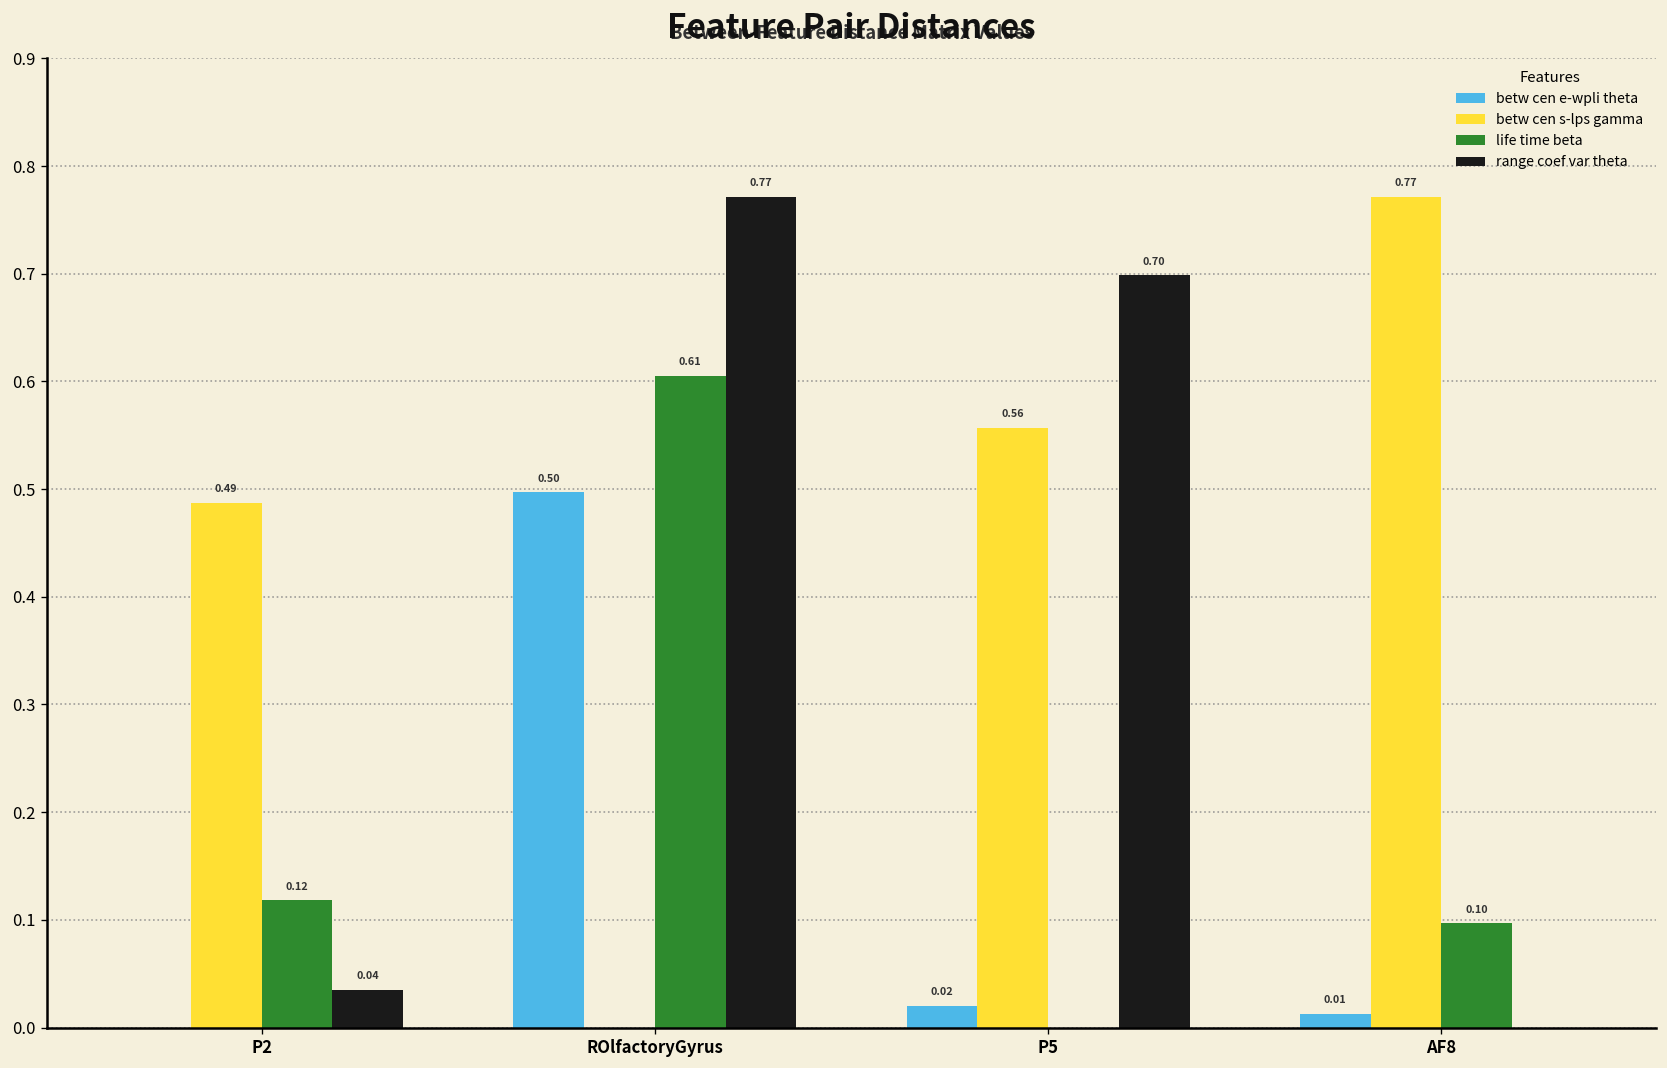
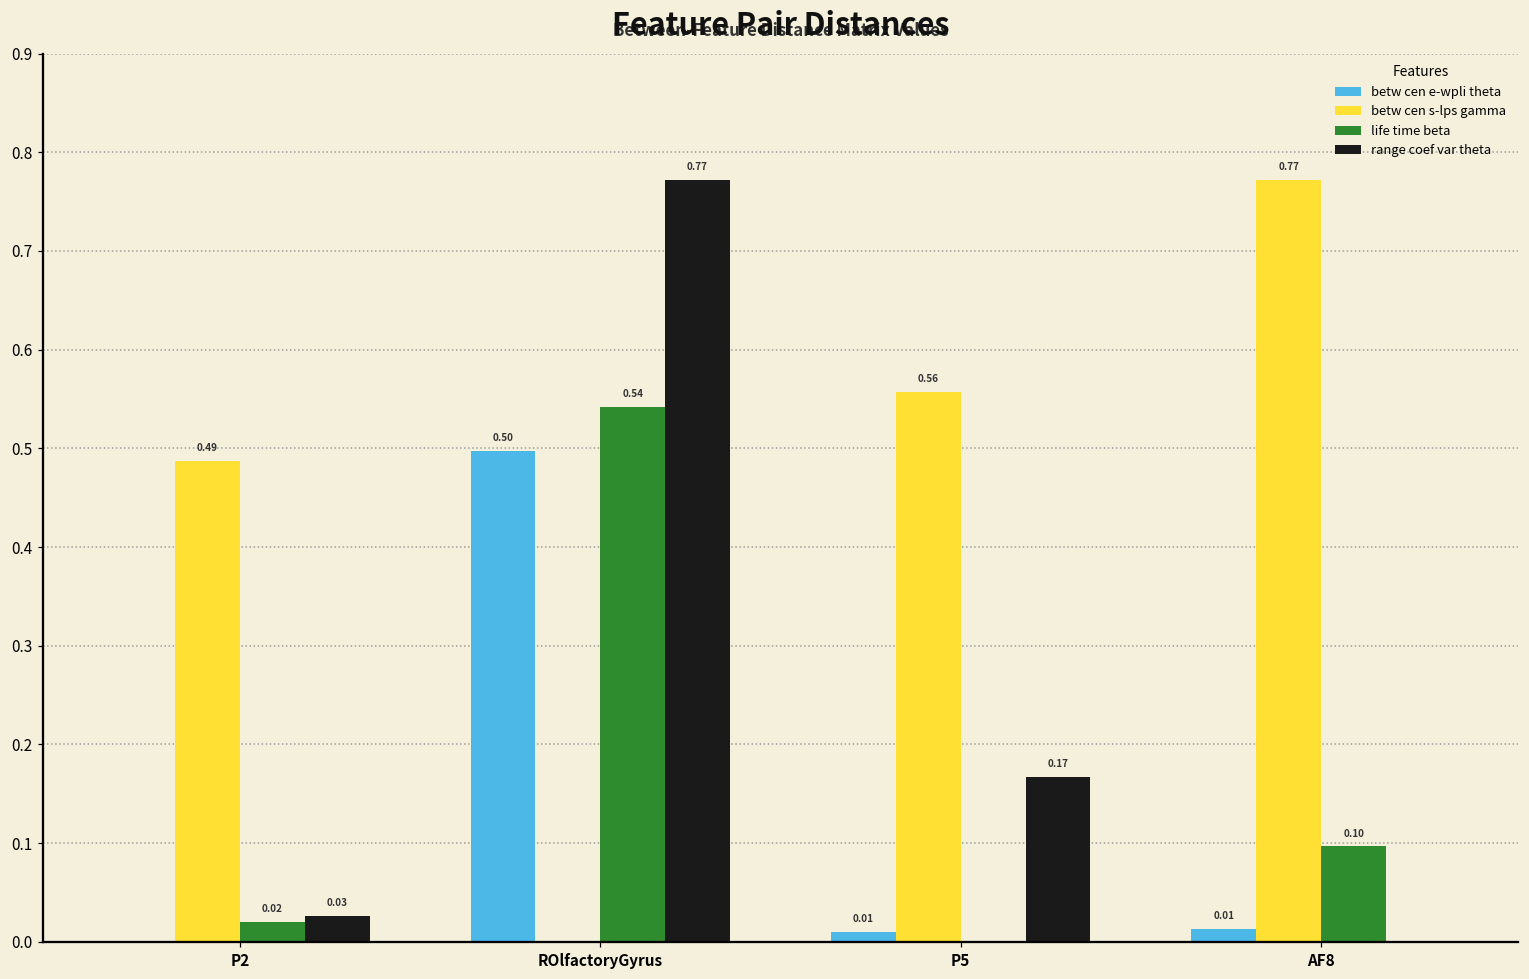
life time beta, P2: 0.12 -> 0.02
range coef var theta, P2: 0.04 -> 0.03
life time beta, ROlfactoryGyrus: 0.61 -> 0.54
betw cen e-wpli theta, P5: 0.02 -> 0.01
range coef var theta, P5: 0.70 -> 0.17
